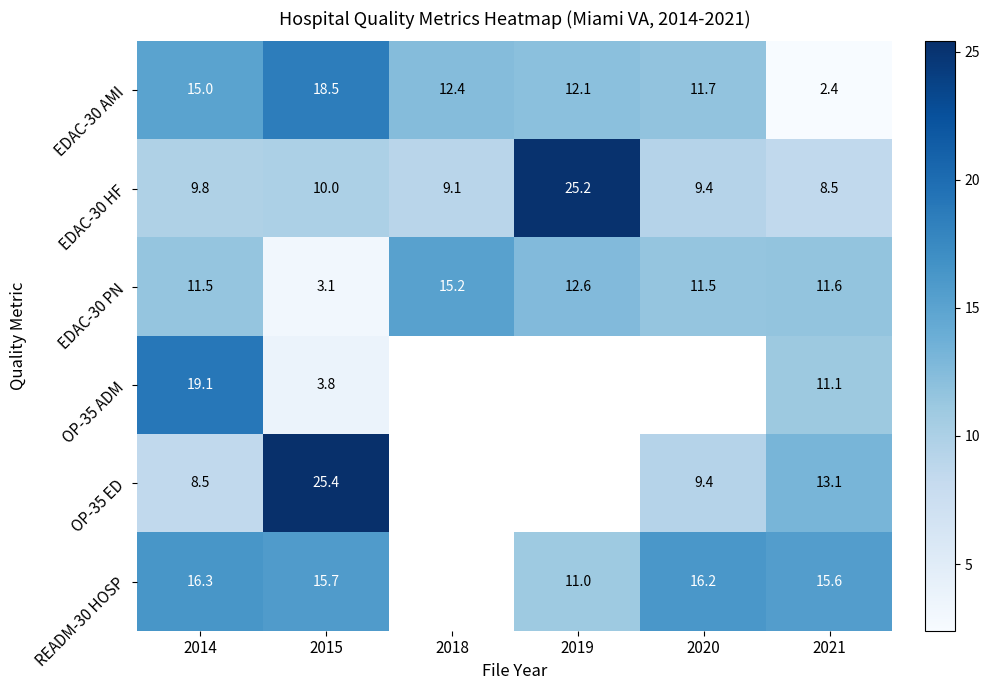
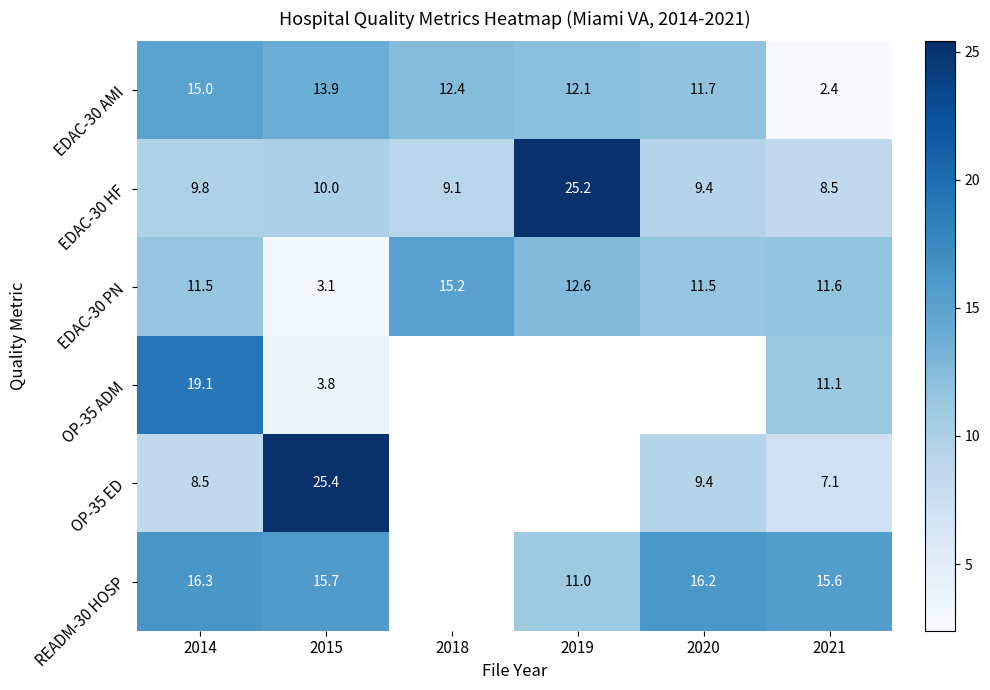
EDAC-30 AMI, 2015: 18.5 -> 13.9
OP-35 ED, 2021: 13.1 -> 7.1
